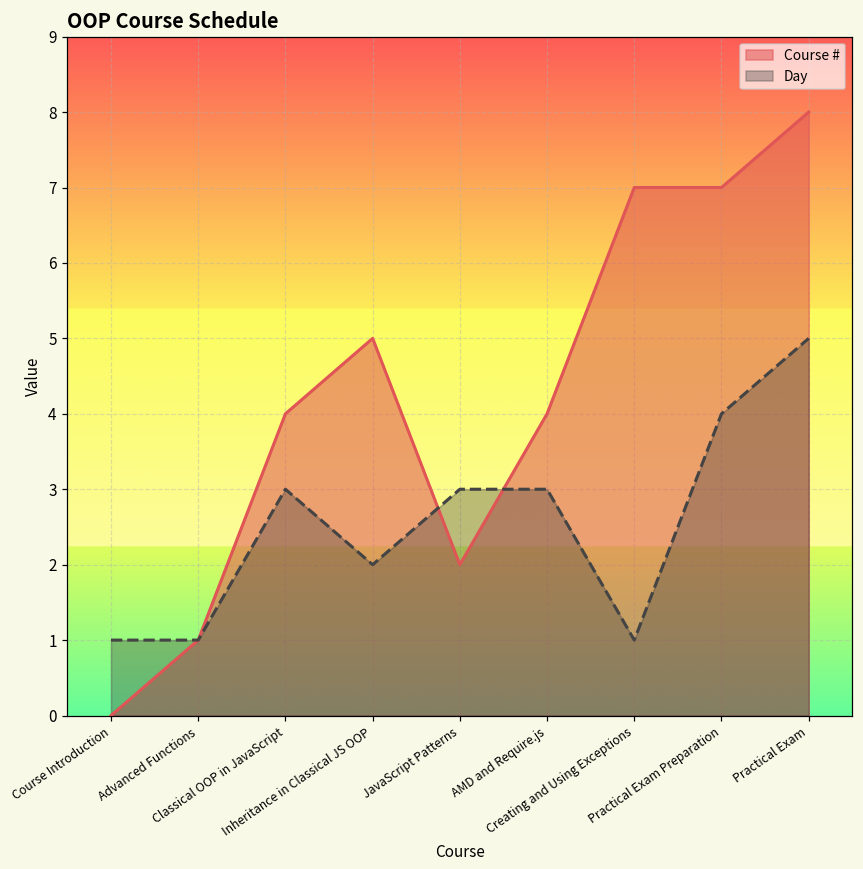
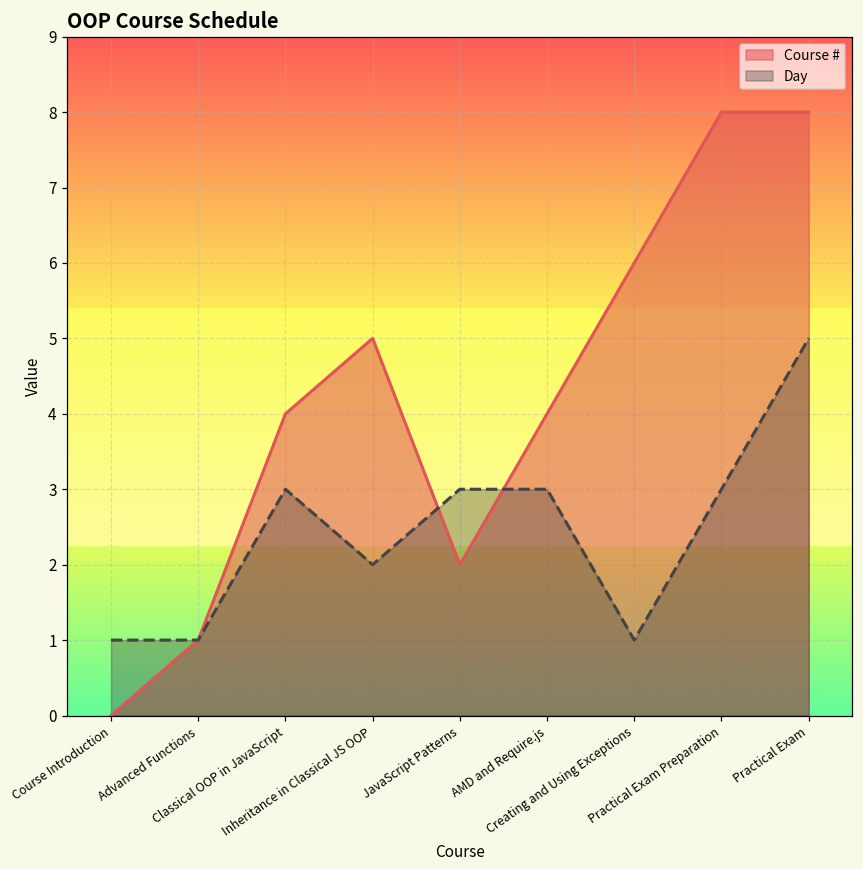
Course #, Creating and Using Exceptions: 7 -> 6
Course #, Practical Exam Preparation: 7 -> 8
Day, Practical Exam Preparation: 4 -> 3
